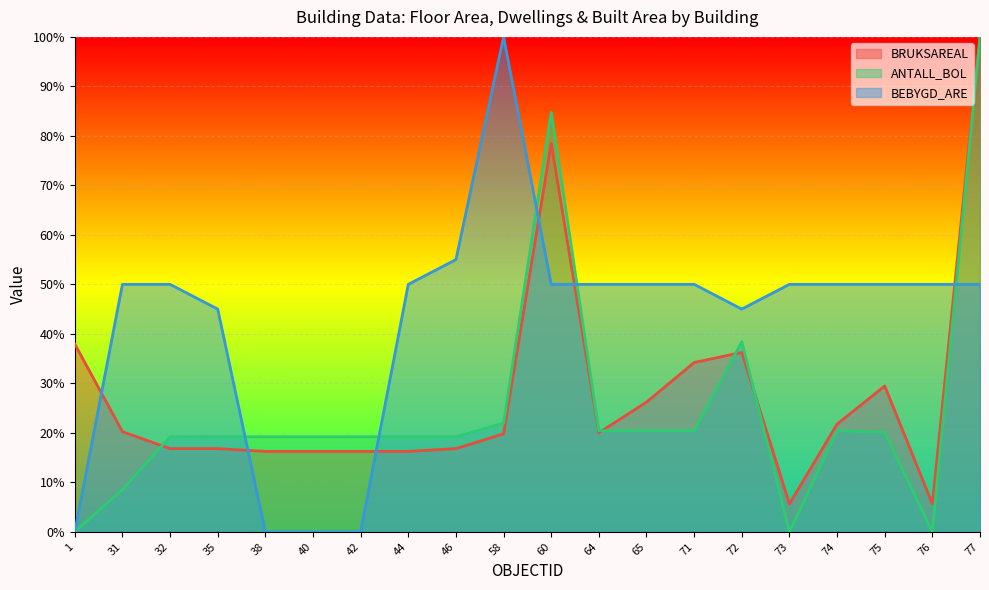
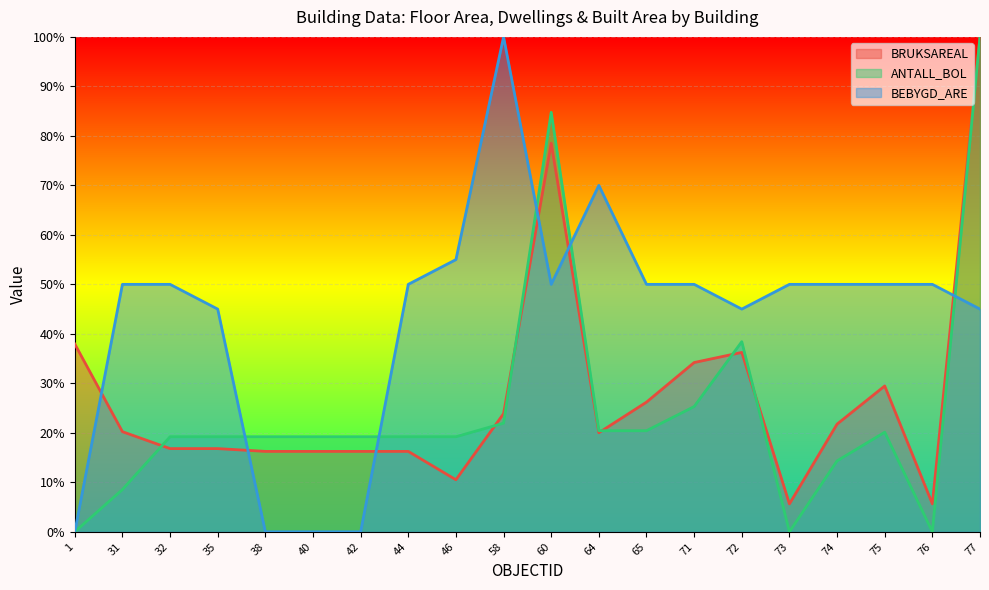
BRUKSAREAL, 46: 17% -> 11%
BRUKSAREAL, 58: 20% -> 24%
BEBYGD_ARE, 64: 50% -> 70%
ANTALL_BOL, 71: 20% -> 25%
ANTALL_BOL, 74: 20% -> 14%
BEBYGD_ARE, 77: 50% -> 45%
